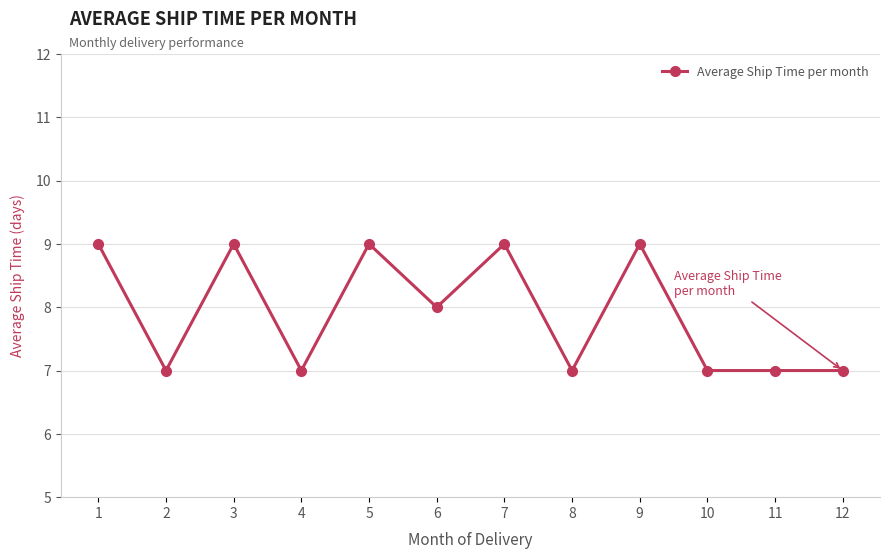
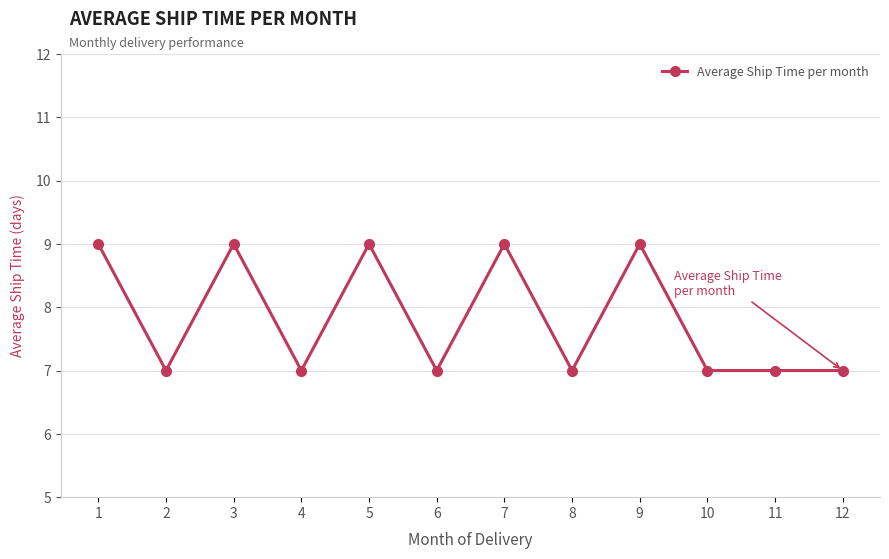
6: 8 -> 7
